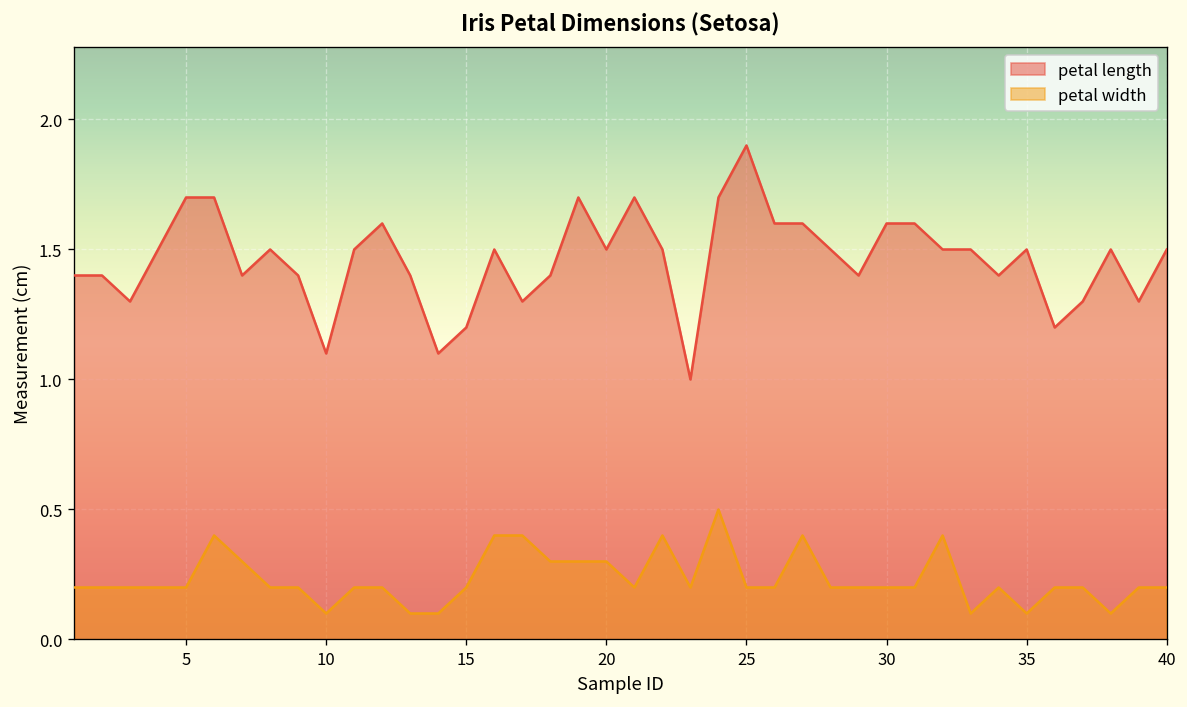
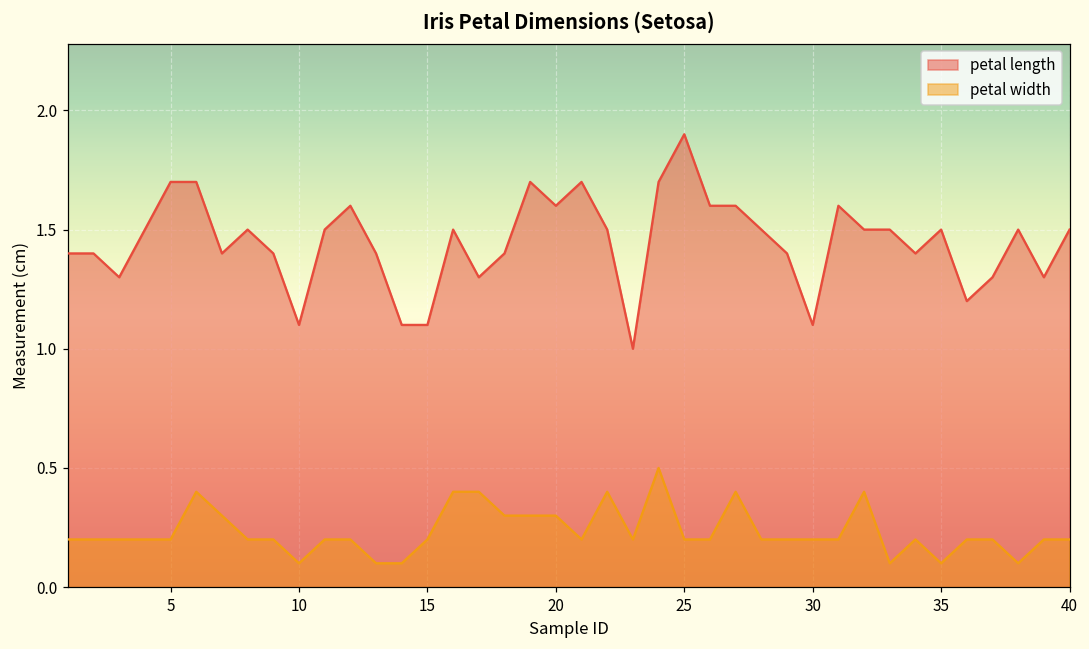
petal length, 15: 1.2 -> 1.1
petal length, 20: 1.5 -> 1.6
petal length, 30: 1.6 -> 1.1
